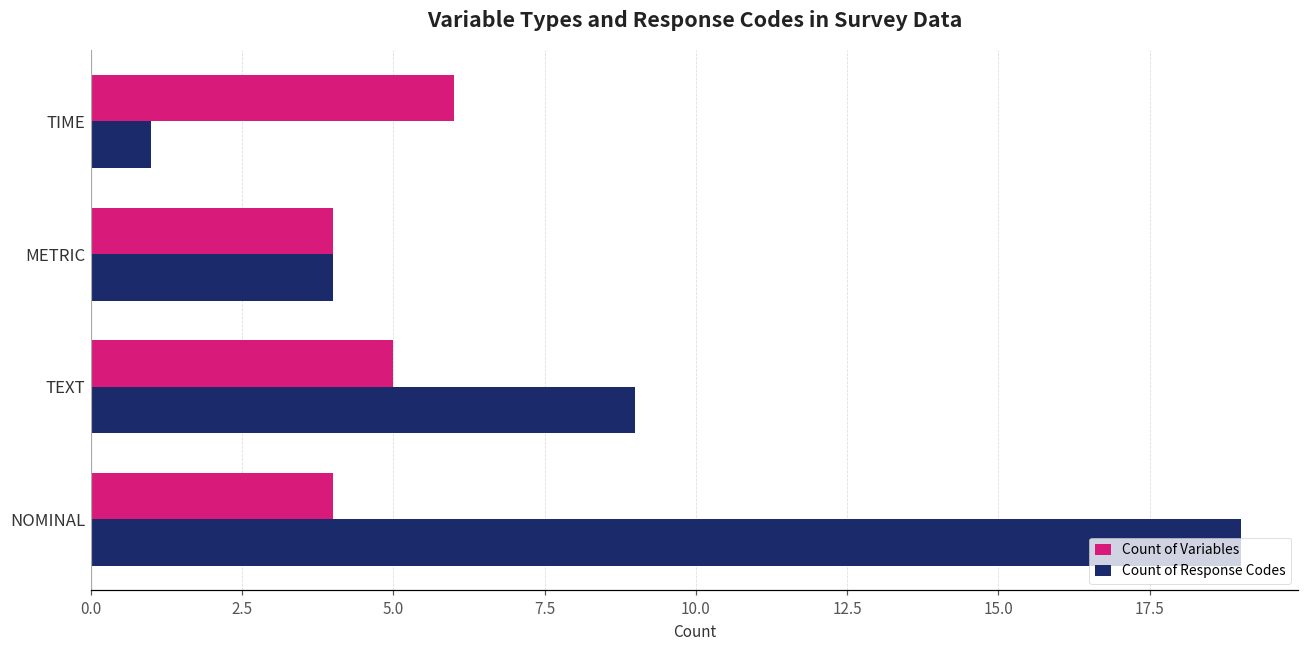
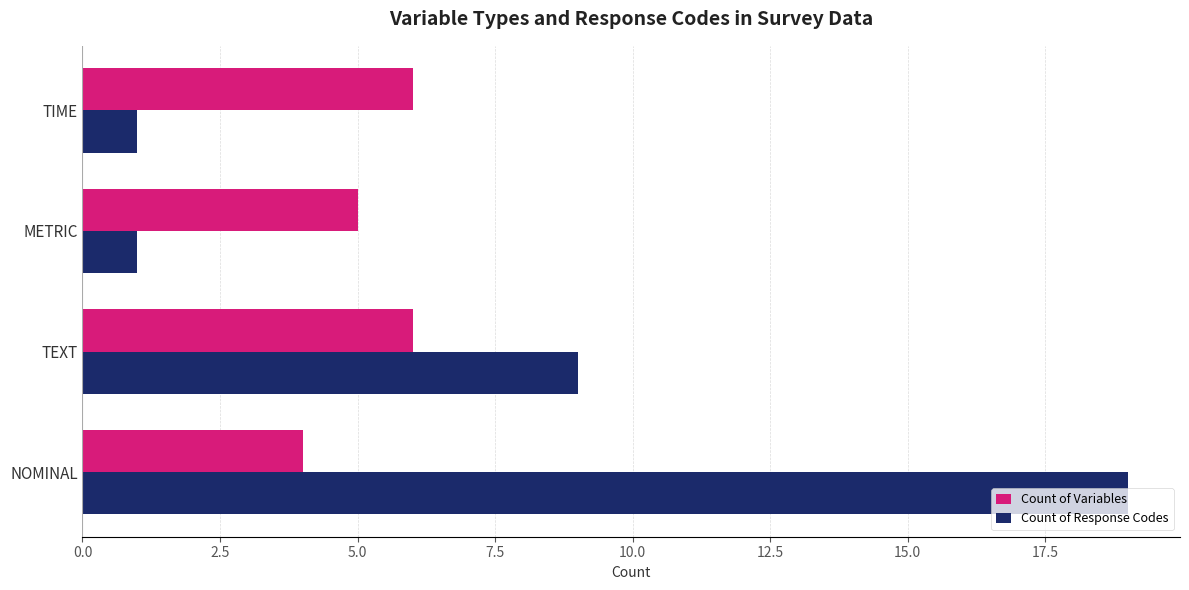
Count of Variables, METRIC: 4 -> 5
Count of Response Codes, METRIC: 4 -> 1
Count of Variables, TEXT: 5 -> 6
